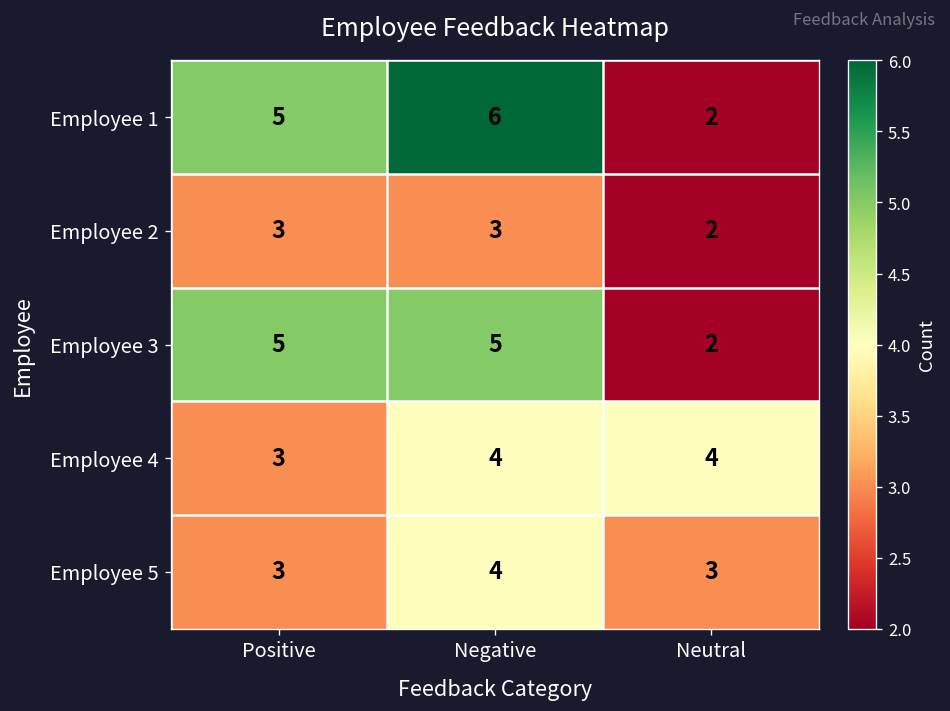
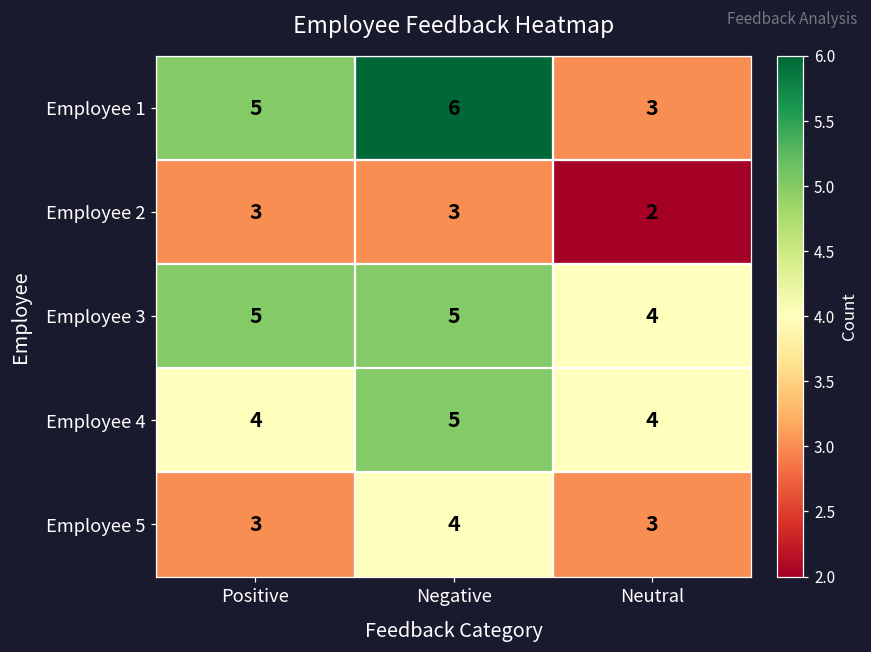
Employee 1, Neutral: 2 -> 3
Employee 3, Neutral: 2 -> 4
Employee 4, Positive: 3 -> 4
Employee 4, Negative: 4 -> 5
